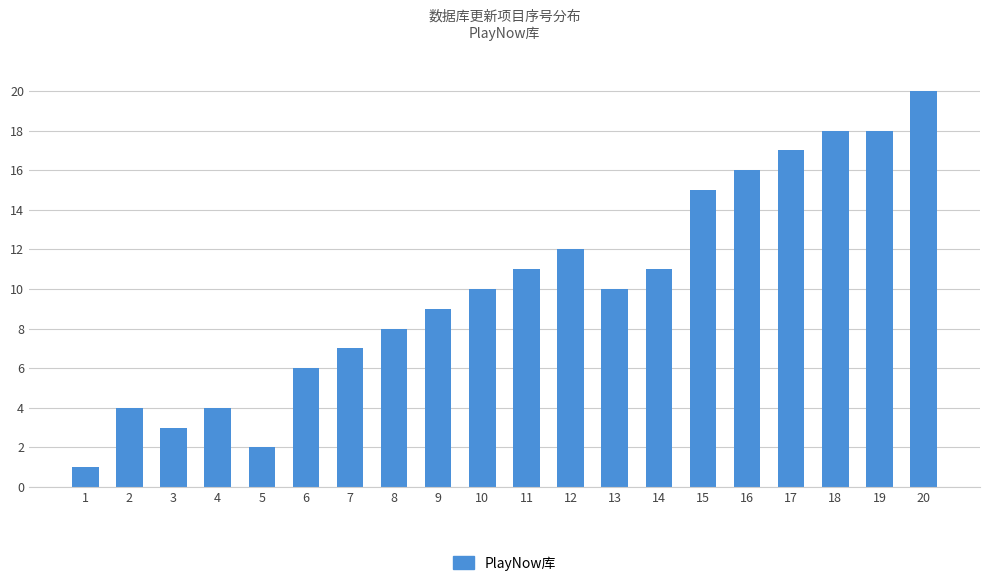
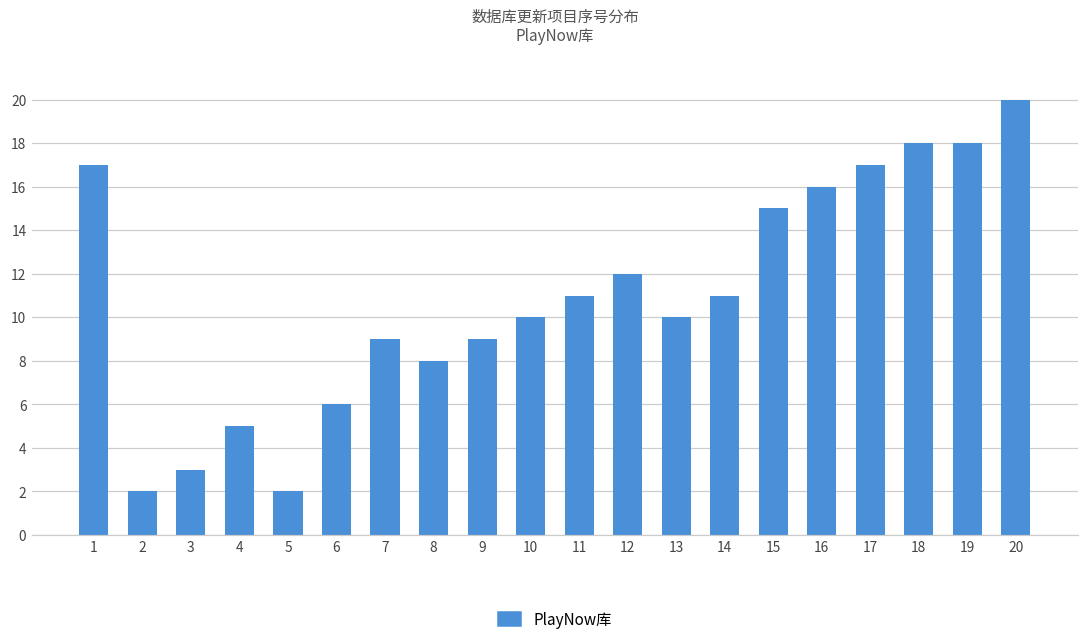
1: 1 -> 17
2: 4 -> 2
4: 4 -> 5
7: 7 -> 9
